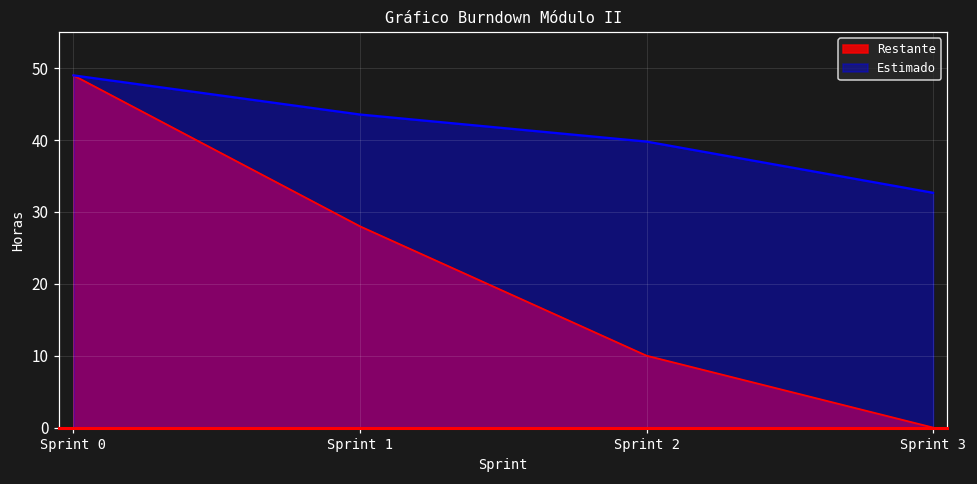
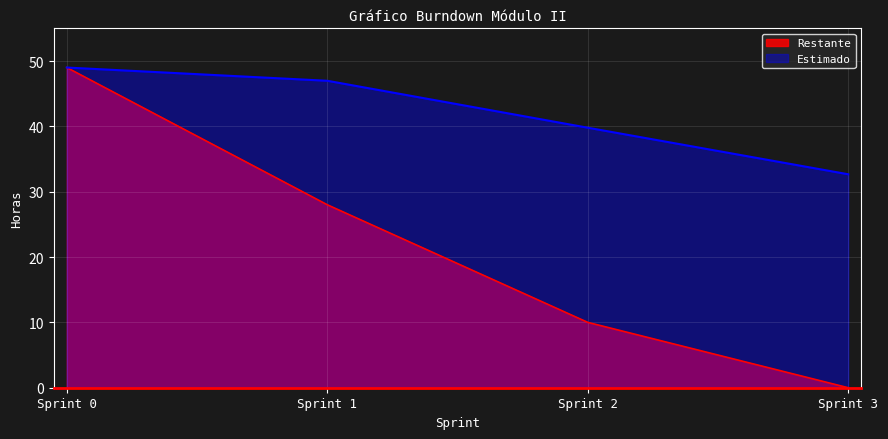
Estimado, Sprint 1: 44 -> 47
